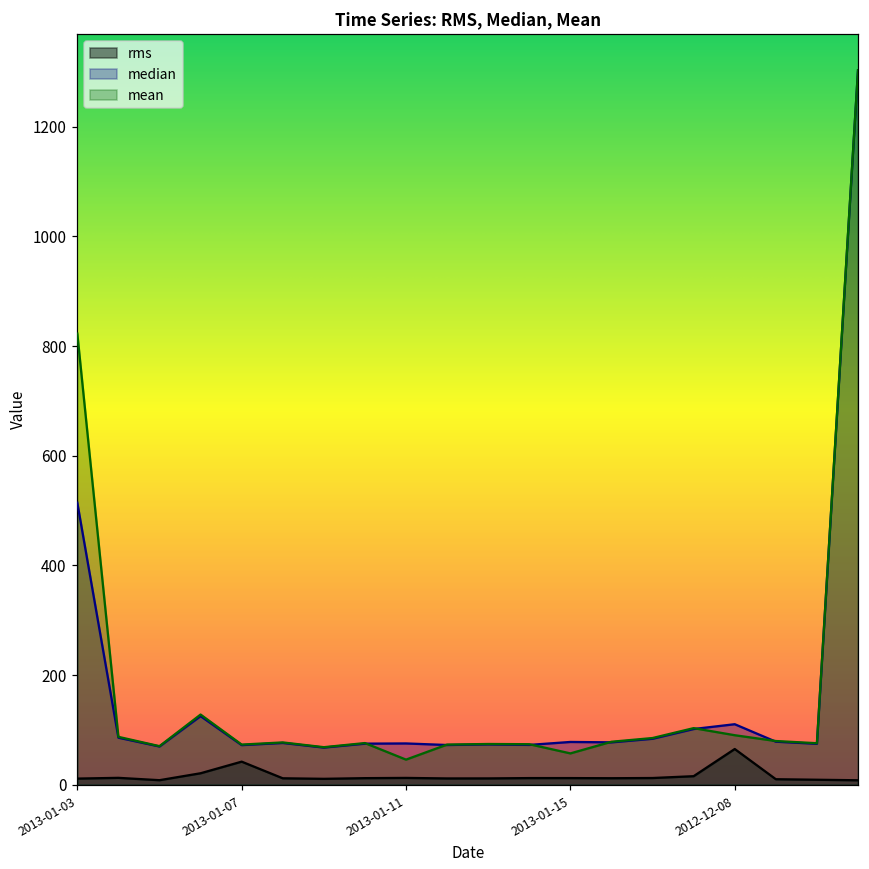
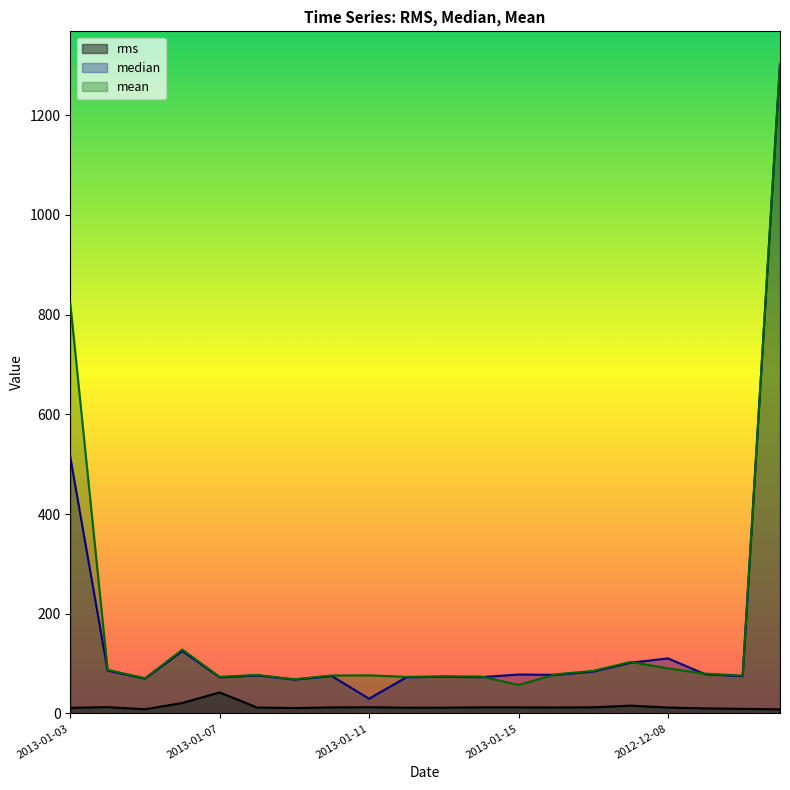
median, 2013-01-11: 80 -> 30
mean, 2013-01-11: 50 -> 80
rms, 2012-12-08: 70 -> 10
